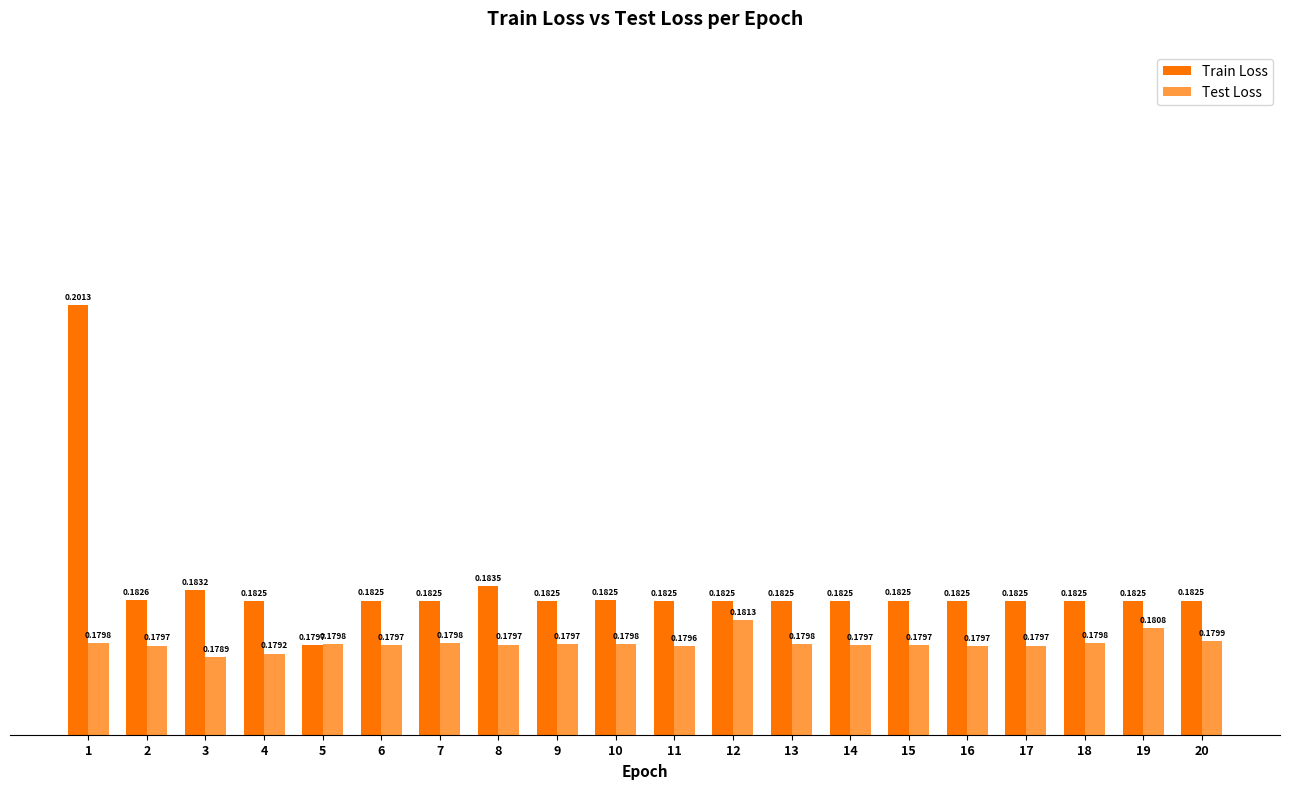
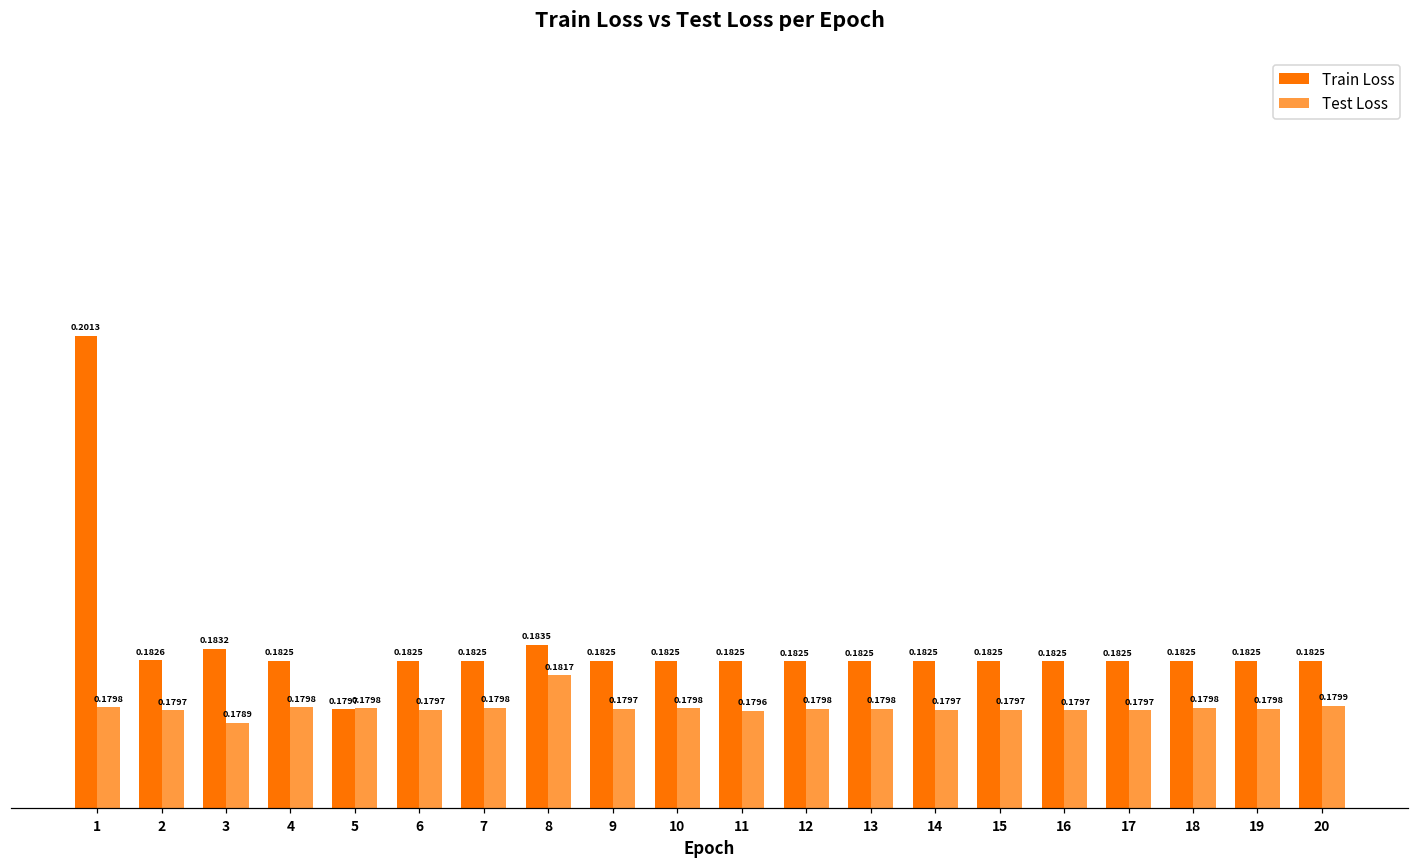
Test Loss, 4: 0.1792 -> 0.1798
Test Loss, 8: 0.1797 -> 0.1817
Test Loss, 12: 0.1813 -> 0.1798
Test Loss, 19: 0.1808 -> 0.1798
